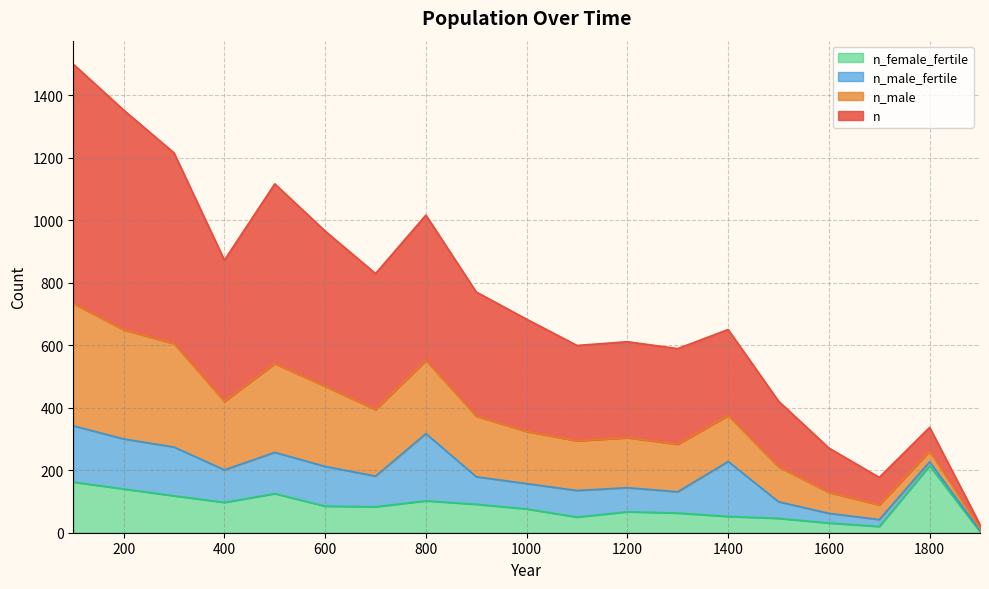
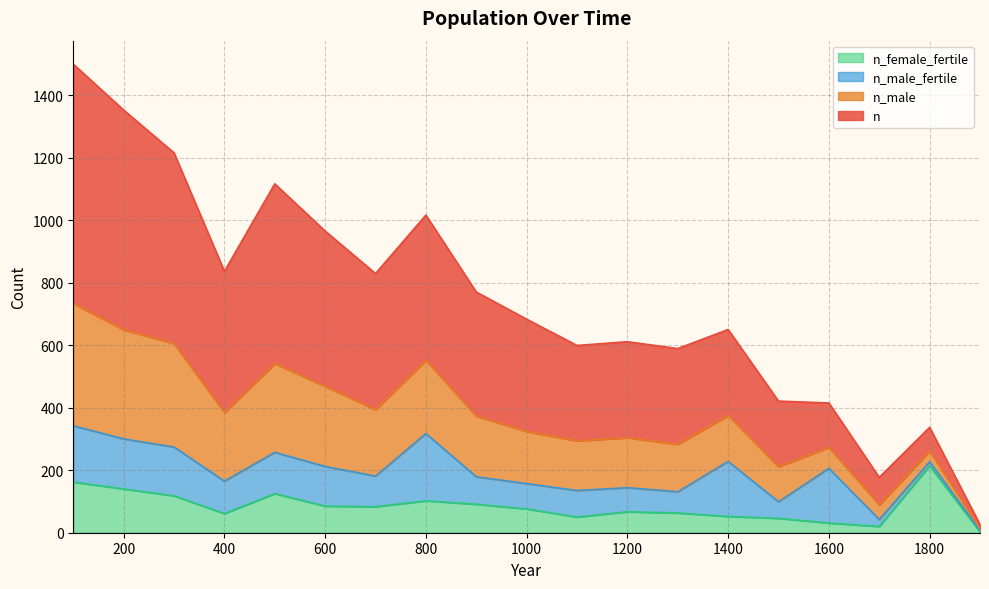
n_female_fertile, 400: 100 -> 60
n_male_fertile, 1600: 30 -> 180
